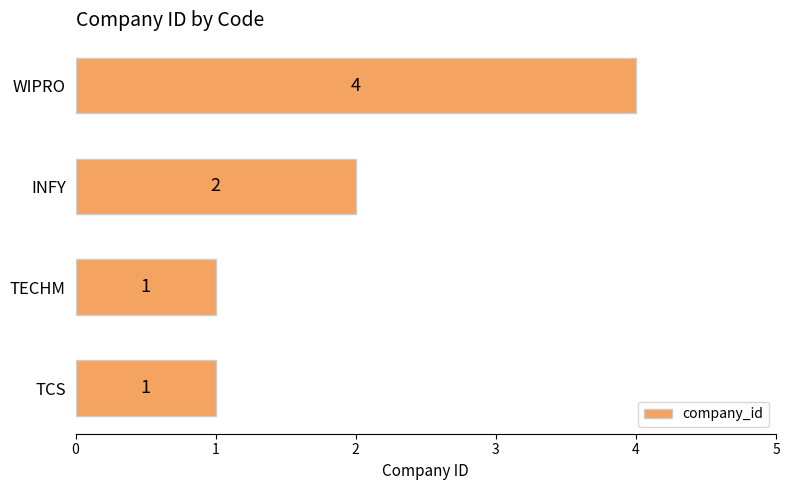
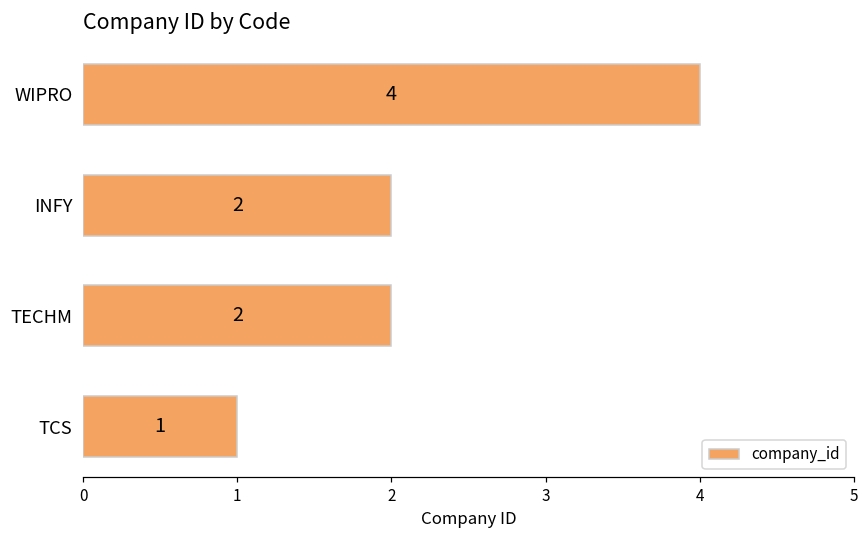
TECHM: 1 -> 2
